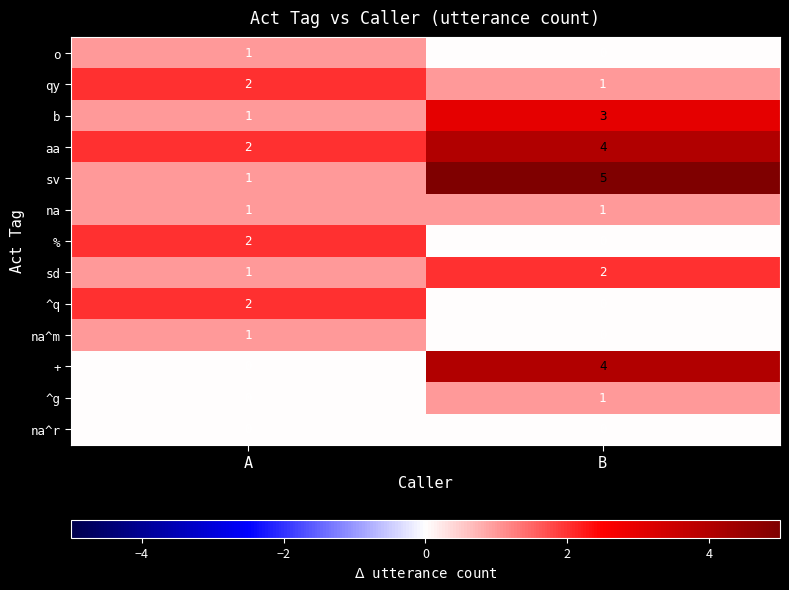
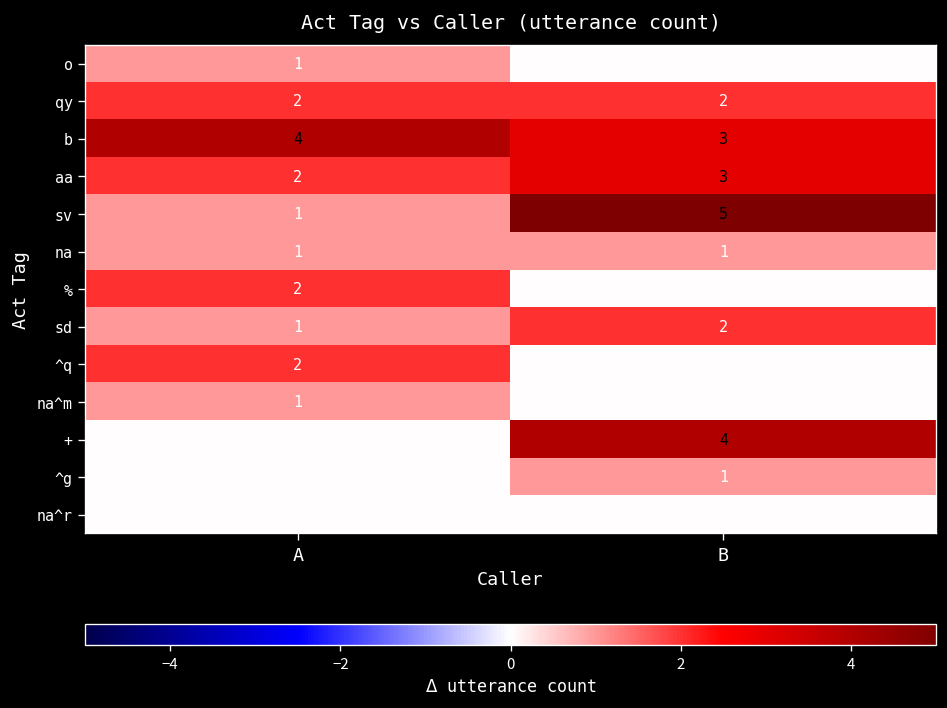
qy, B: 1 -> 2
b, A: 1 -> 4
aa, B: 4 -> 3
